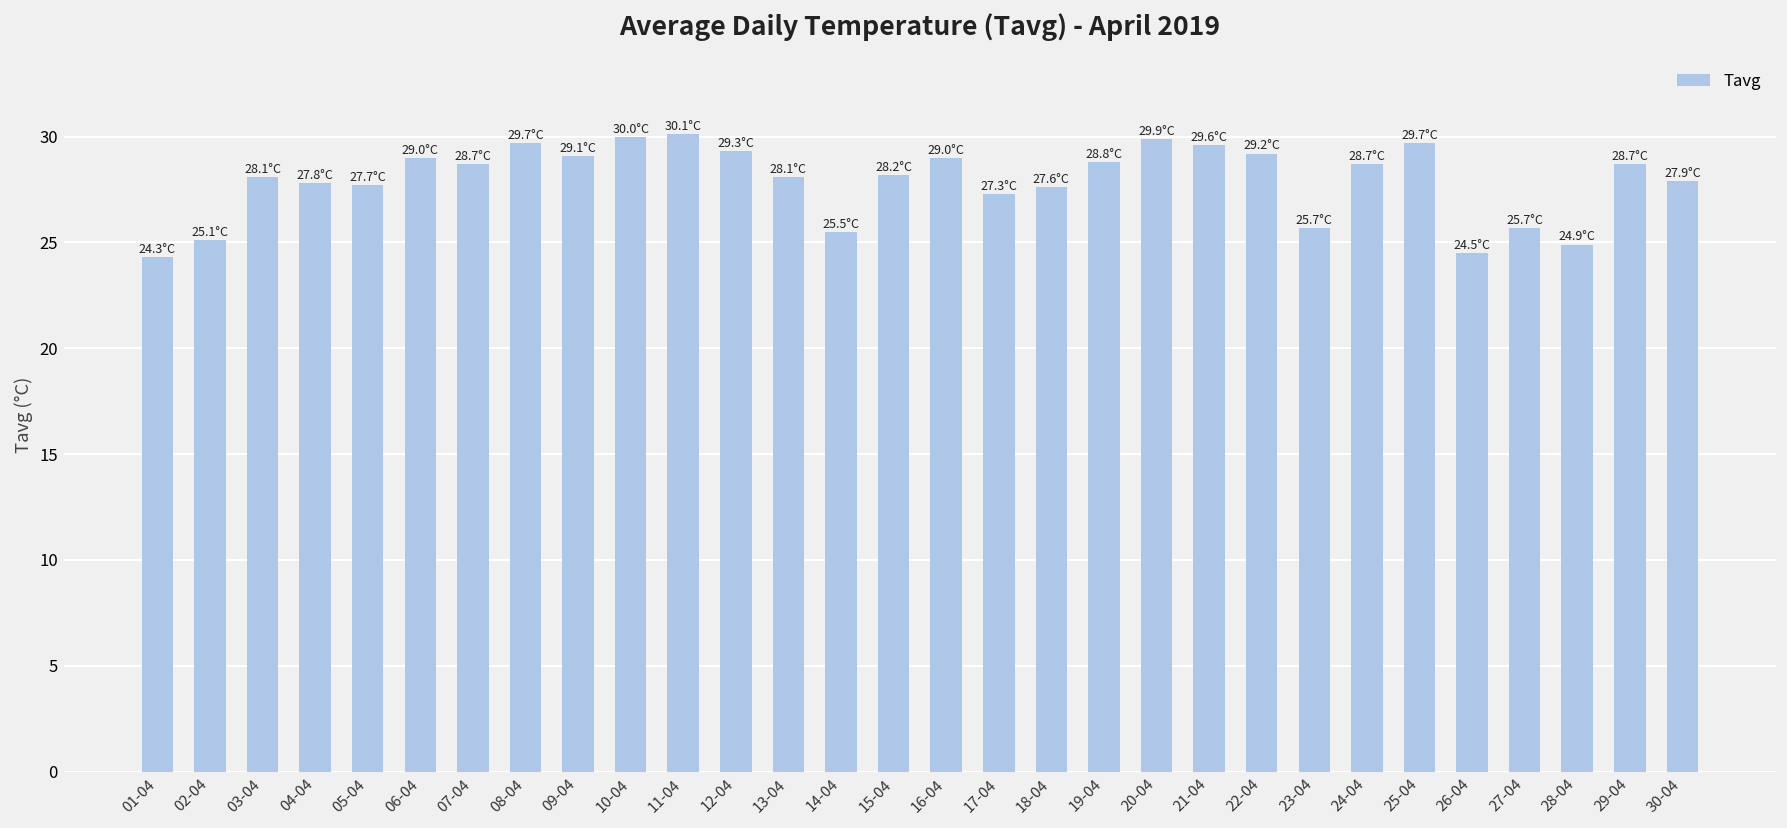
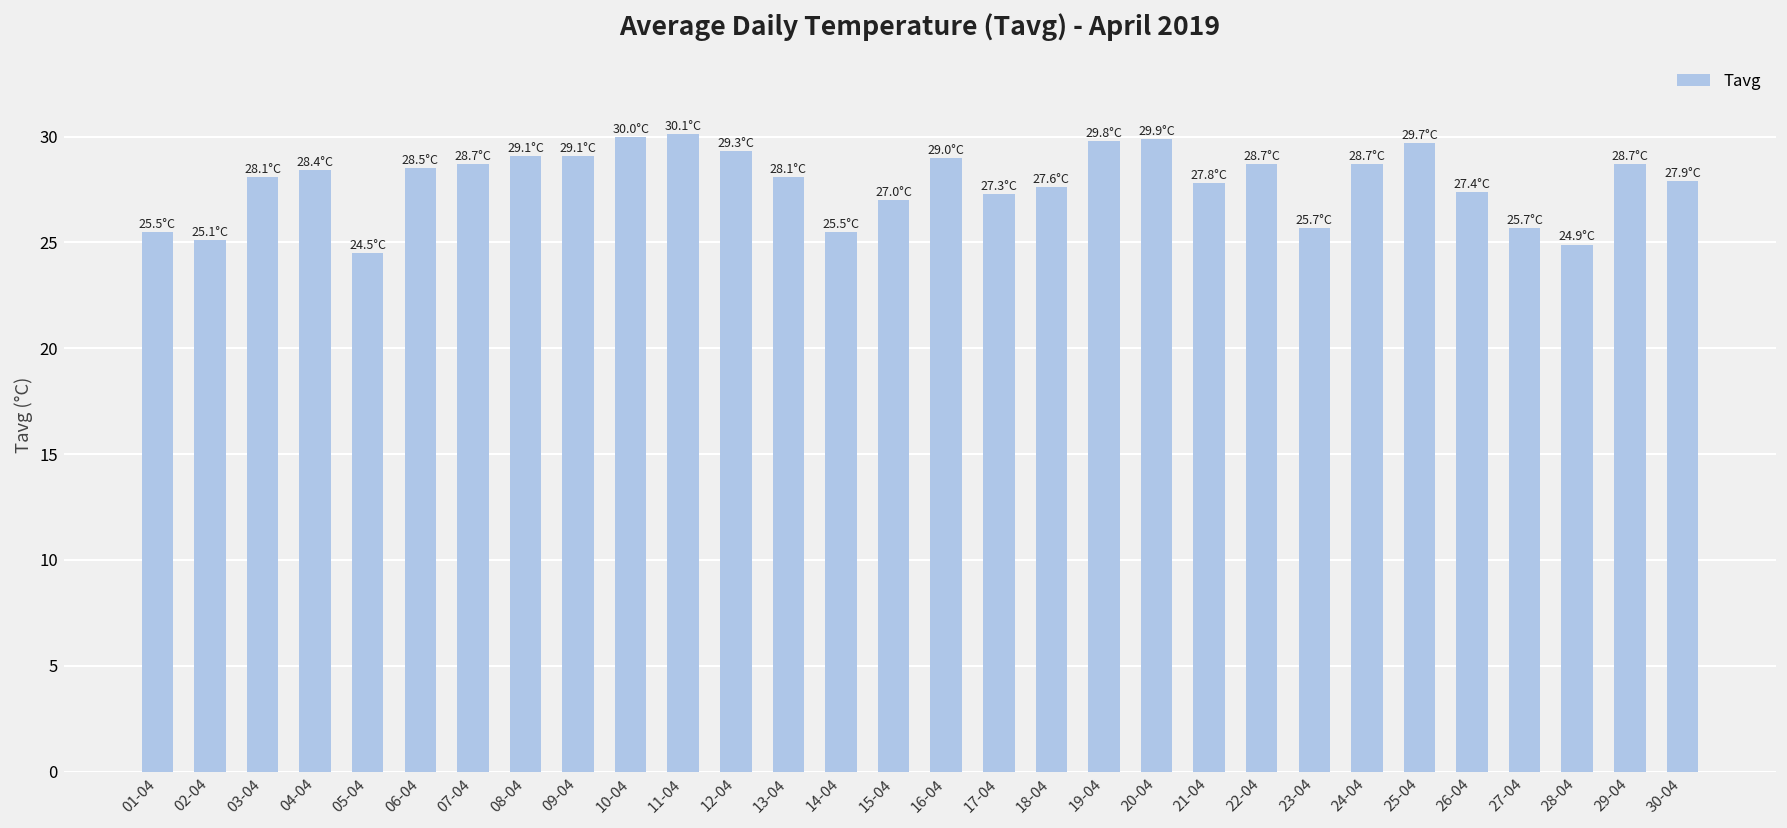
01-04: 24.3°C -> 25.5°C
04-04: 27.8°C -> 28.4°C
05-04: 27.7°C -> 24.5°C
06-04: 29.0°C -> 28.5°C
08-04: 29.7°C -> 29.1°C
15-04: 28.2°C -> 27.0°C
19-04: 28.8°C -> 29.8°C
21-04: 29.6°C -> 27.8°C
22-04: 29.2°C -> 28.7°C
26-04: 24.5°C -> 27.4°C
